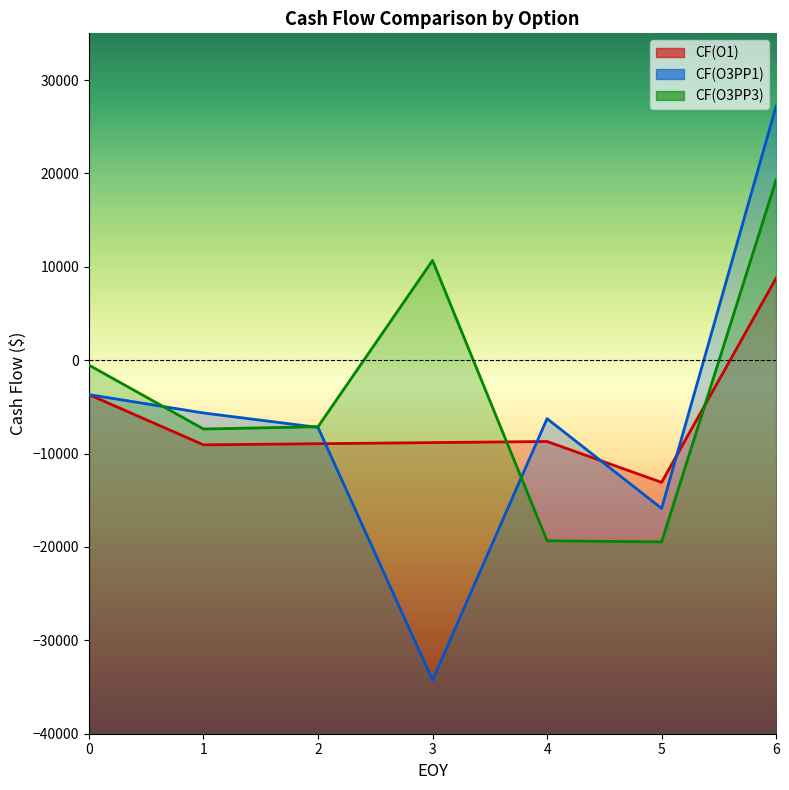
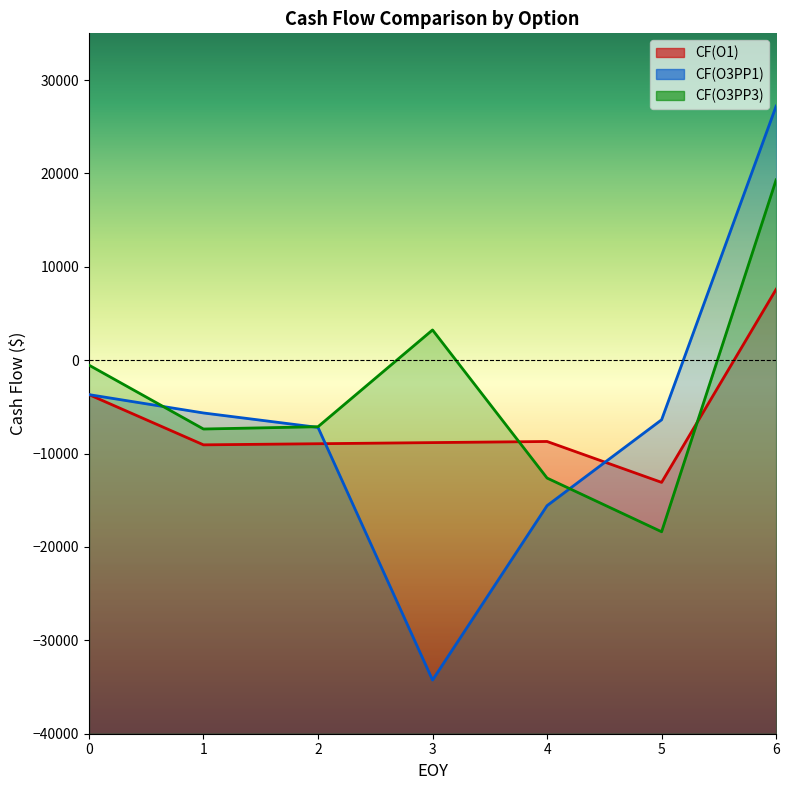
CF(O3PP3), 3: 11000 -> 3000
CF(O3PP1), 4: -6000 -> -16000
CF(O3PP3), 4: -19000 -> -13000
CF(O3PP1), 5: -16000 -> -6000
CF(O3PP3), 5: -19000 -> -18000
CF(O1), 6: 9000 -> 8000
